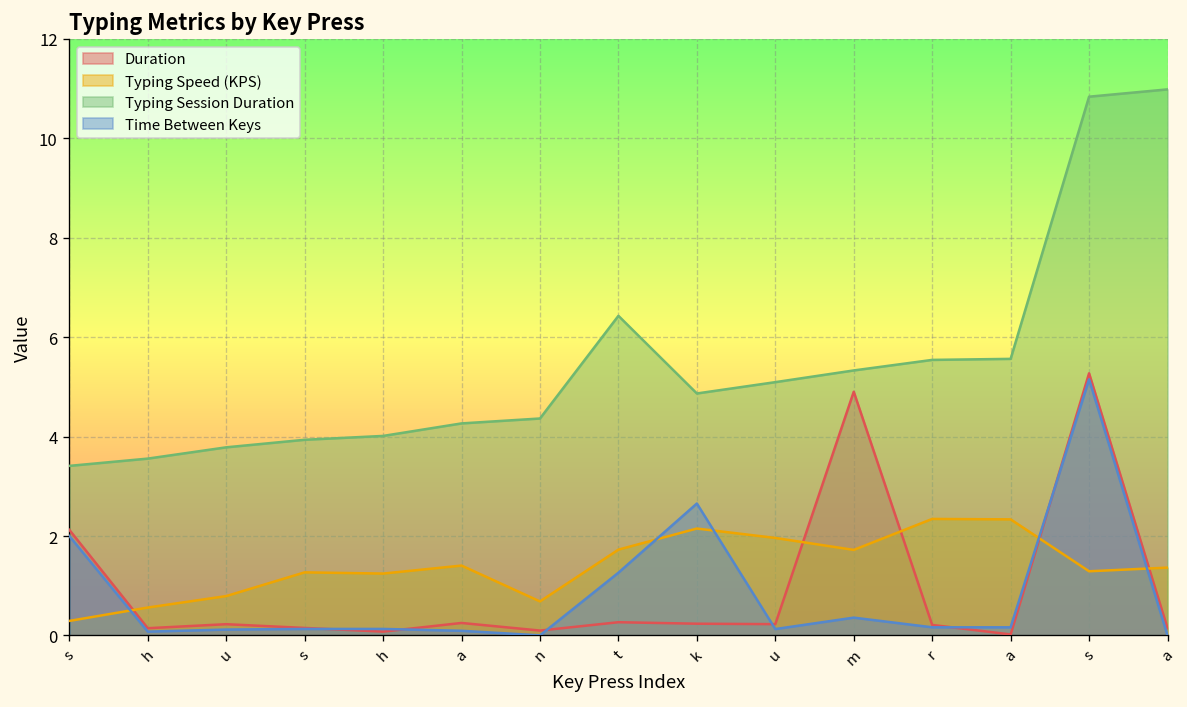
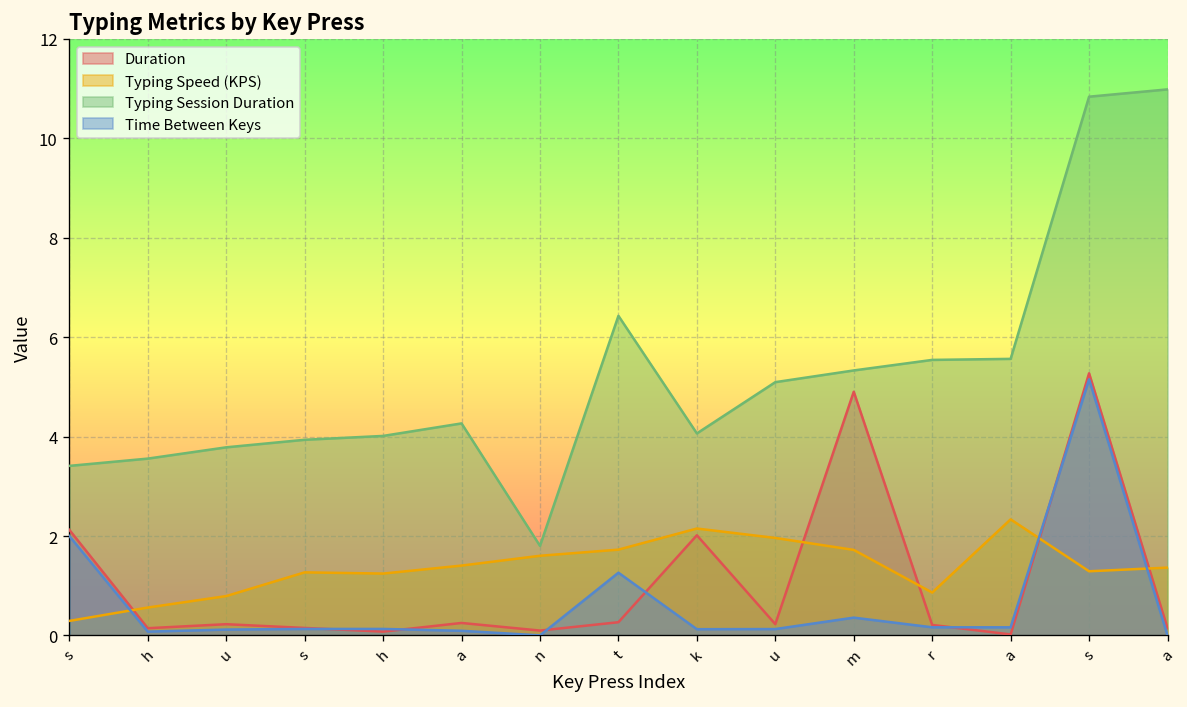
Typing Speed (KPS), n: 0.7 -> 1.6
Typing Session Duration, n: 4.4 -> 1.8
Duration, k: 0.2 -> 2.0
Typing Session Duration, k: 4.9 -> 4.1
Time Between Keys, k: 2.7 -> 0.1
Typing Speed (KPS), r: 2.3 -> 0.9
